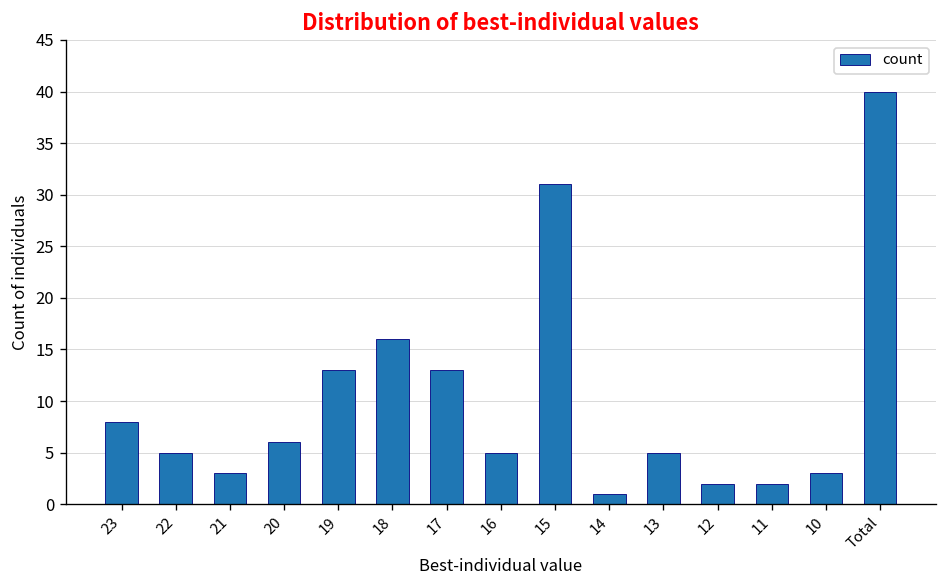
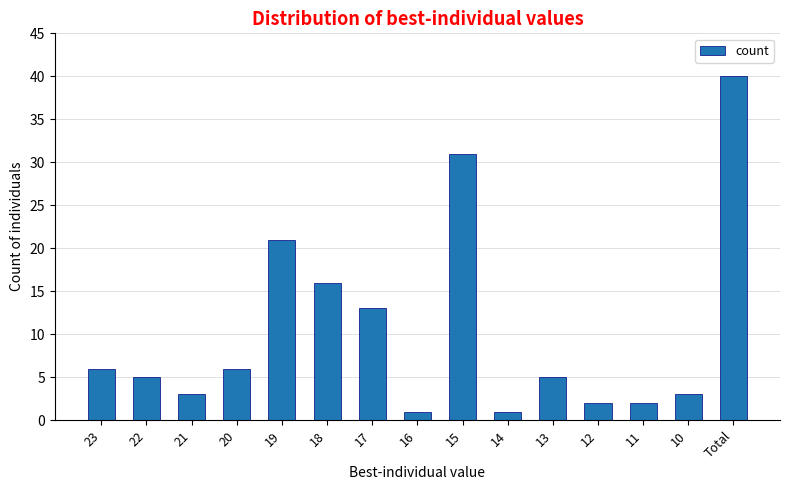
23: 8 -> 6
19: 13 -> 21
16: 5 -> 1
